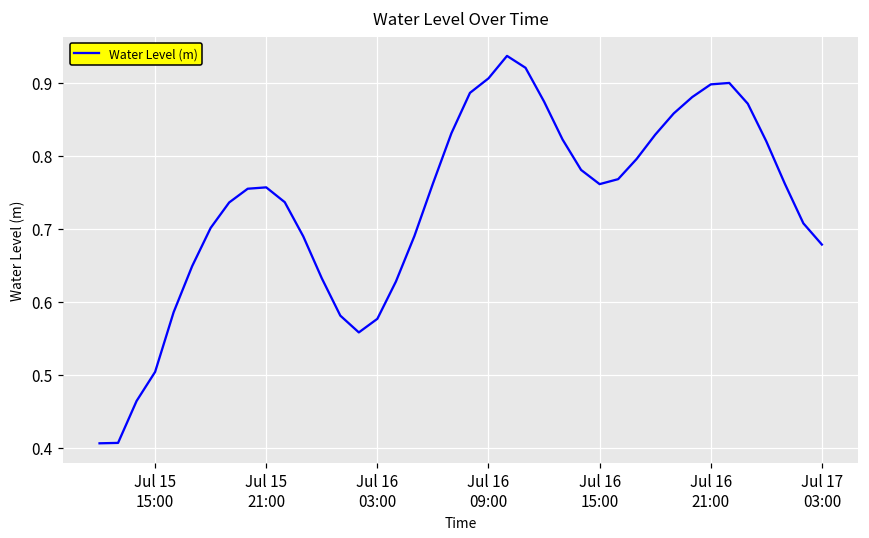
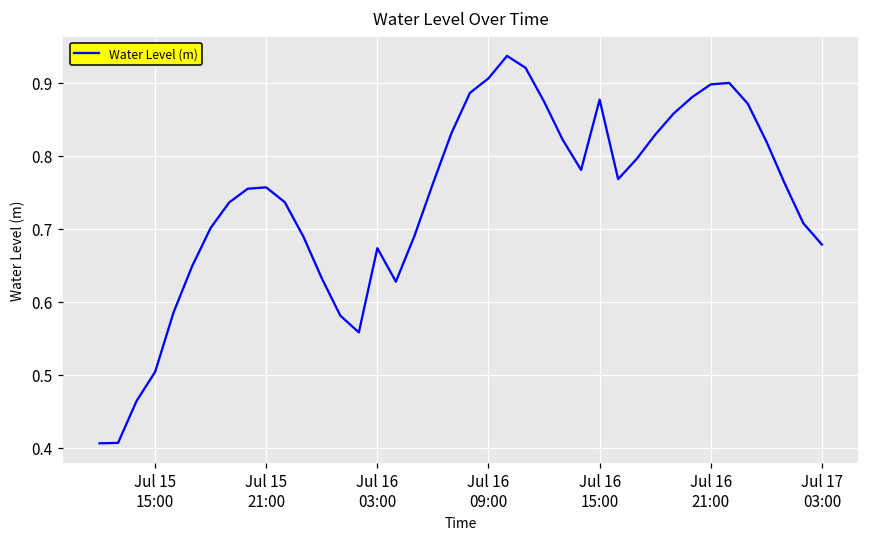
Jul 16 03:00: 0.58 -> 0.67
Jul 16 15:00: 0.76 -> 0.88
